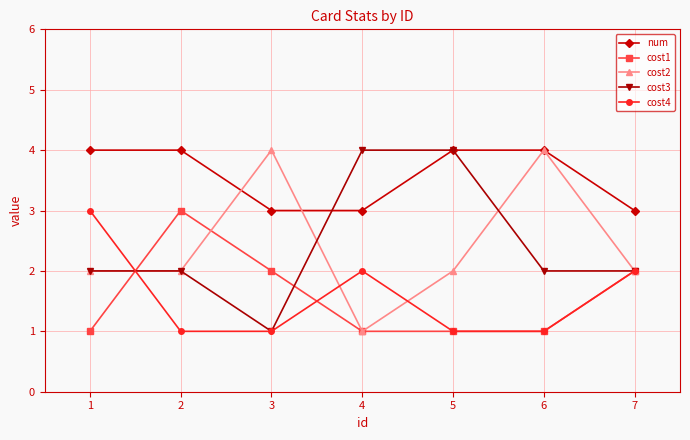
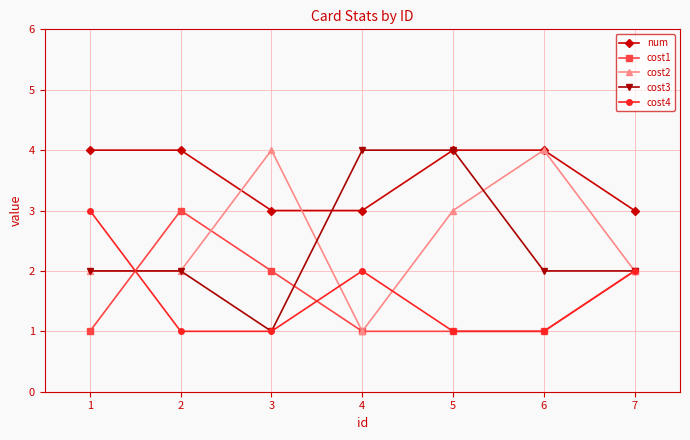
cost2, 5: 2 -> 3
